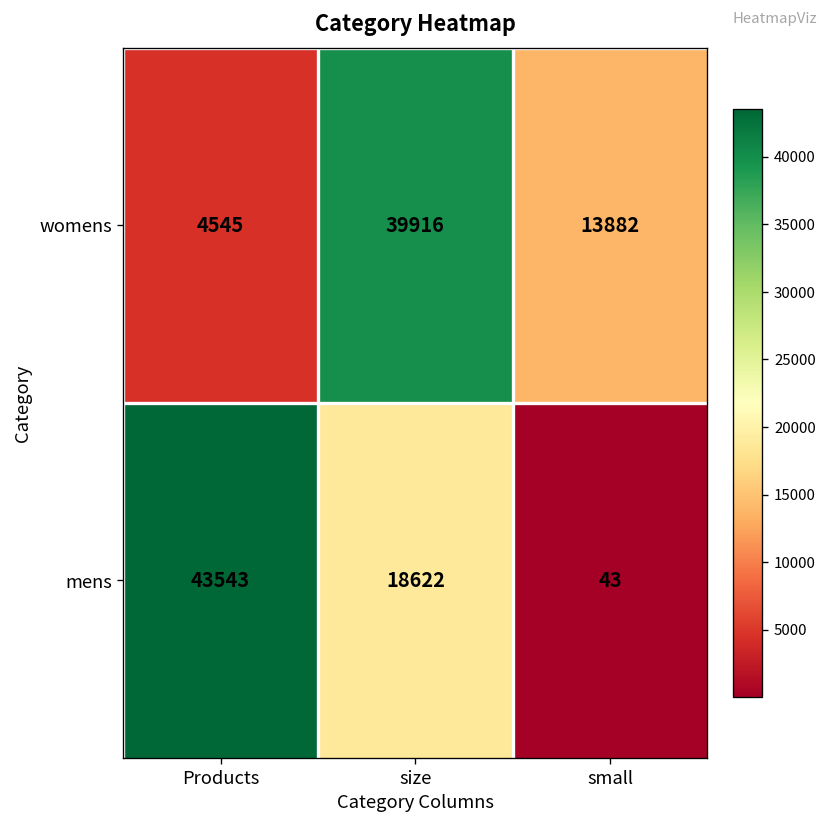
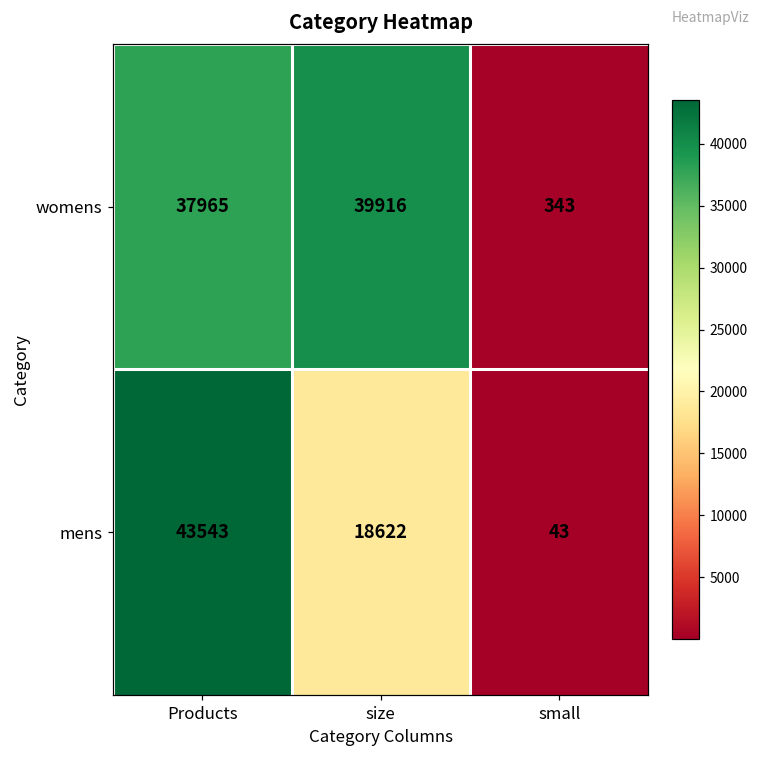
womens, Products: 4545 -> 37965
womens, small: 13882 -> 343
